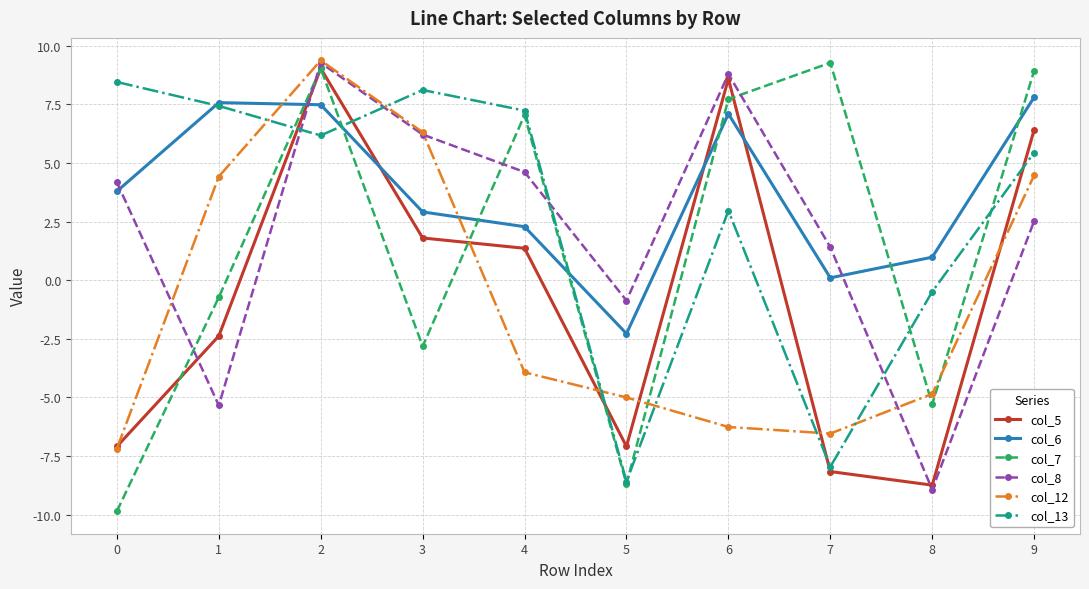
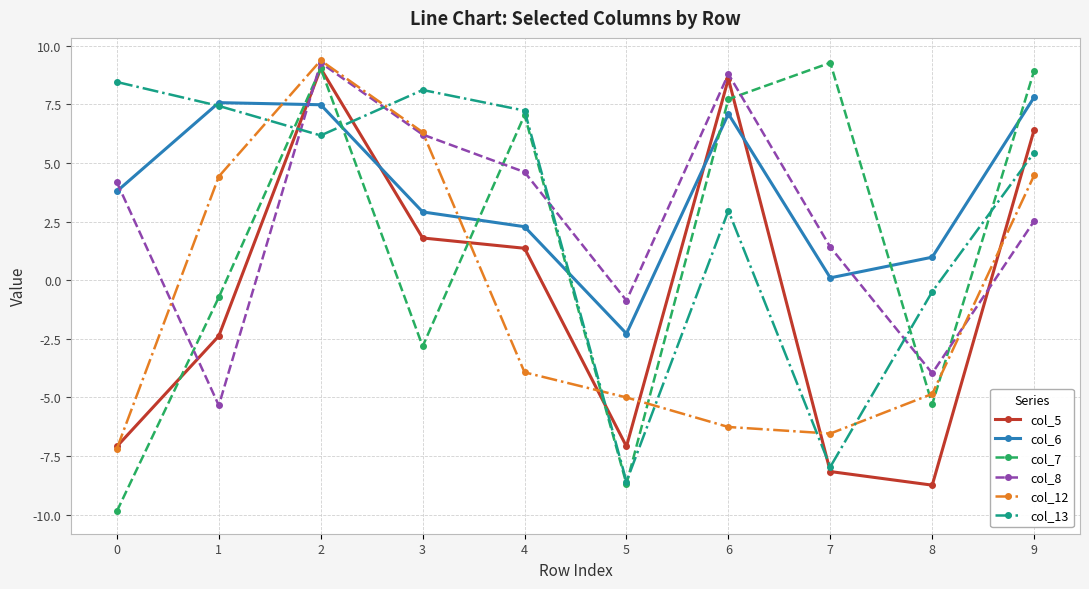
col_8, 8: -8.9 -> -4.0
